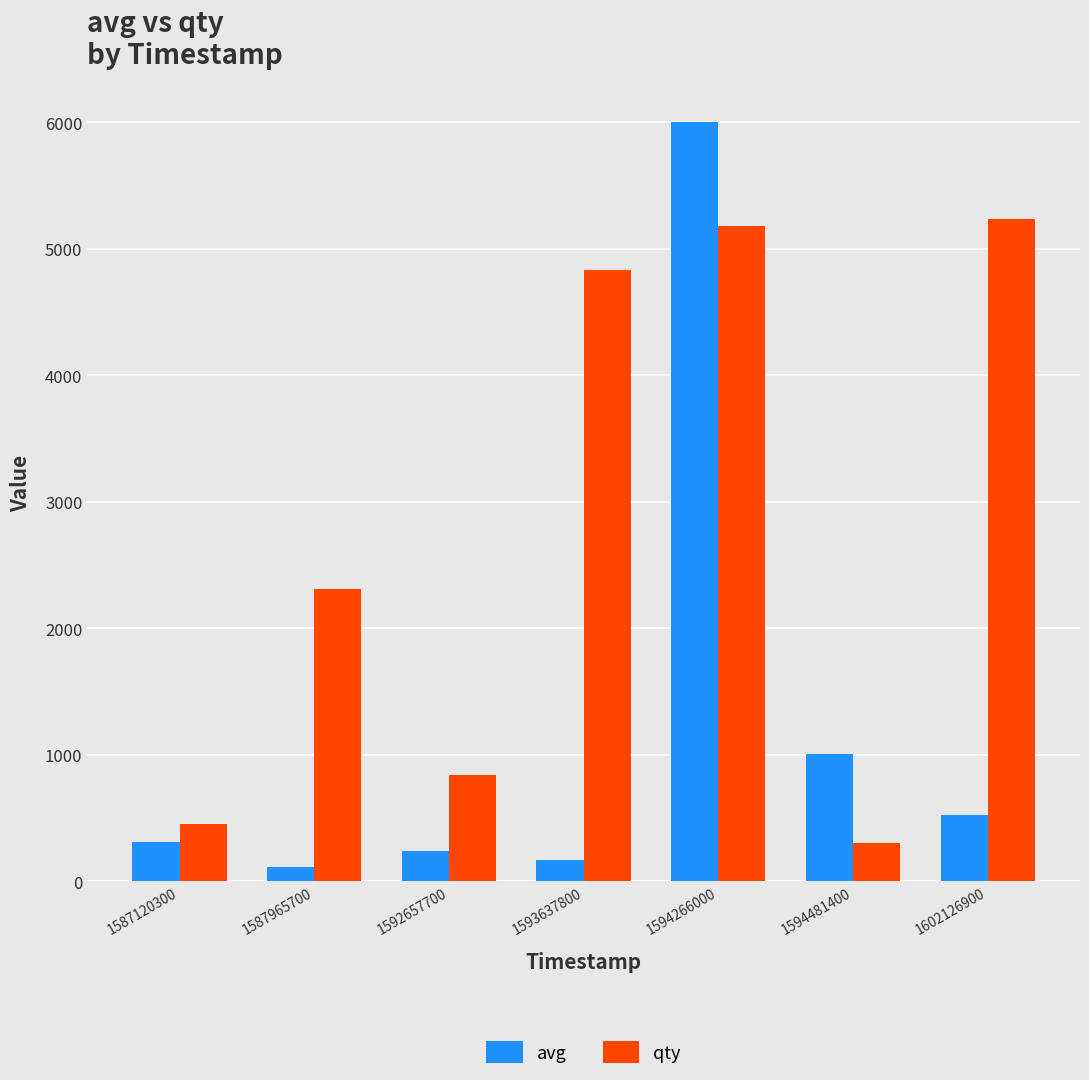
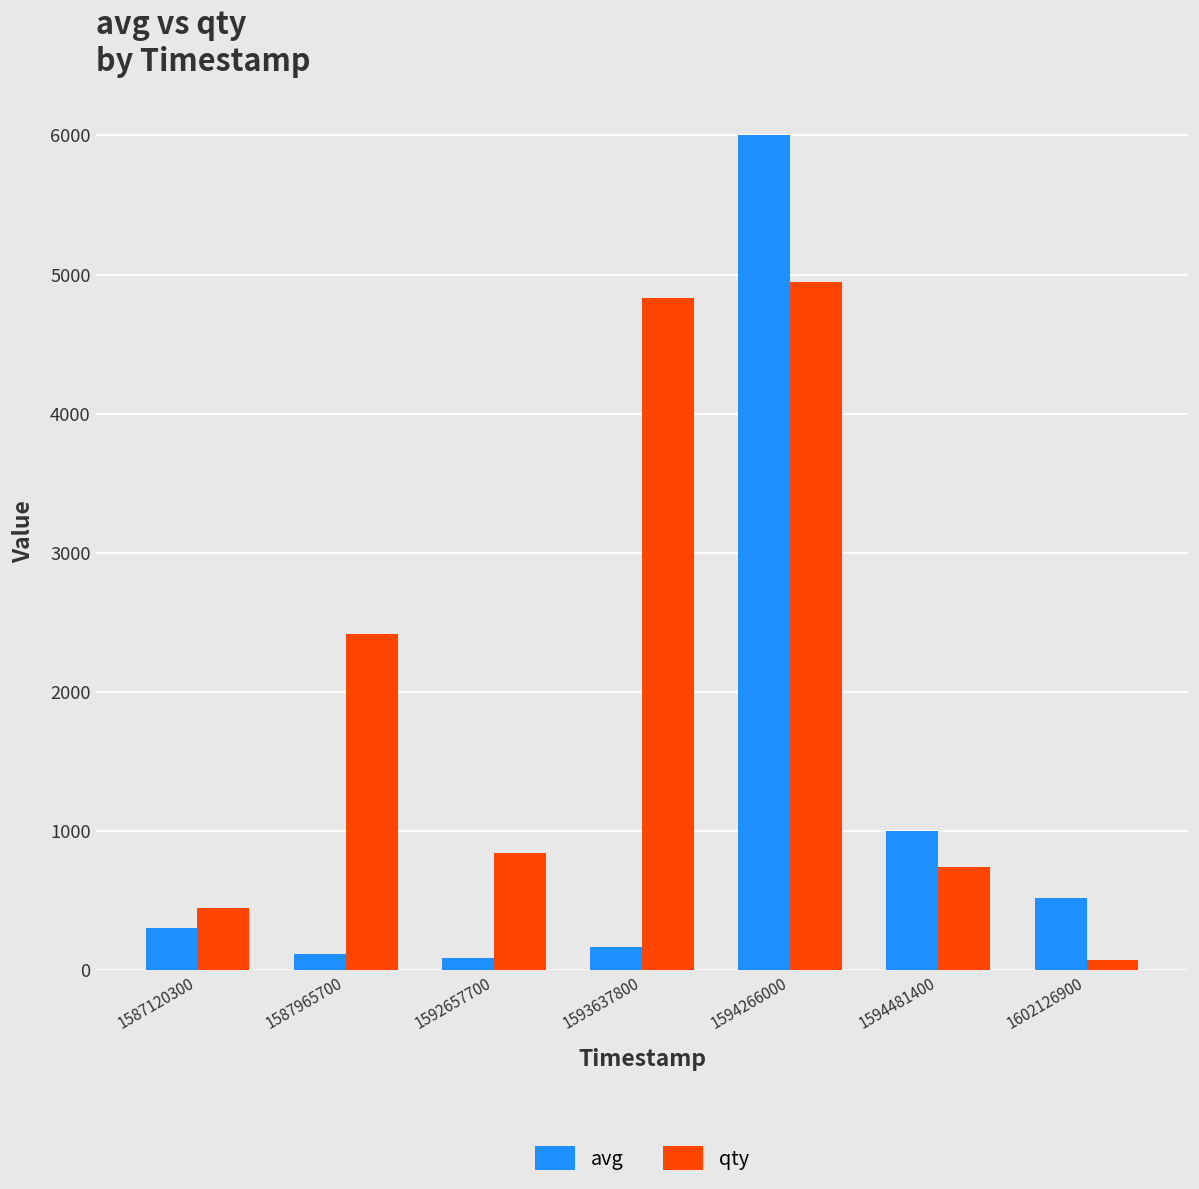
qty, 1587965700: 2310 -> 2420
avg, 1592657700: 240 -> 90
qty, 1594266000: 5180 -> 4950
qty, 1594481400: 300 -> 740
qty, 1602126900: 5240 -> 70
